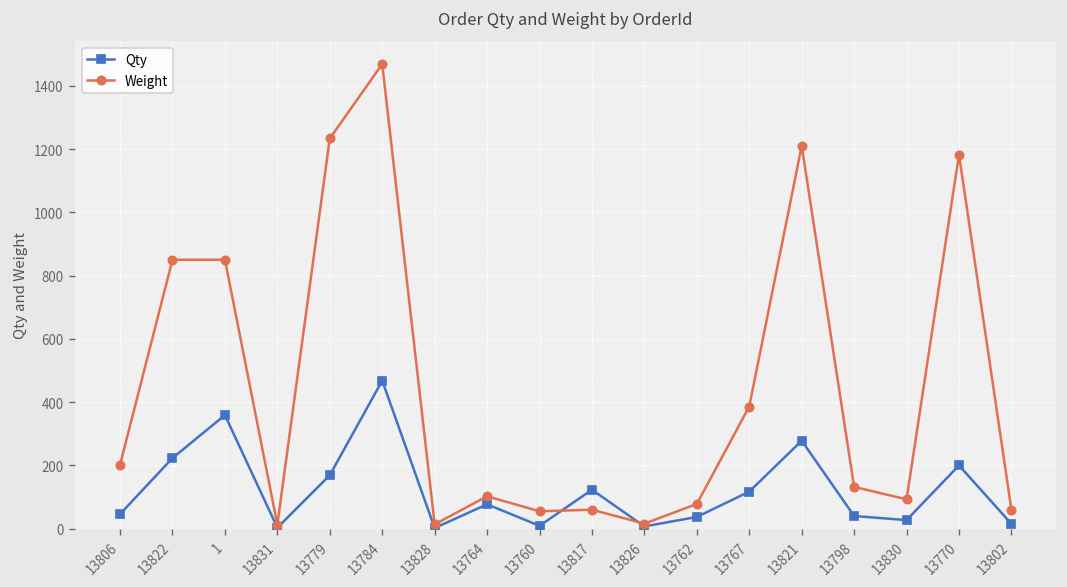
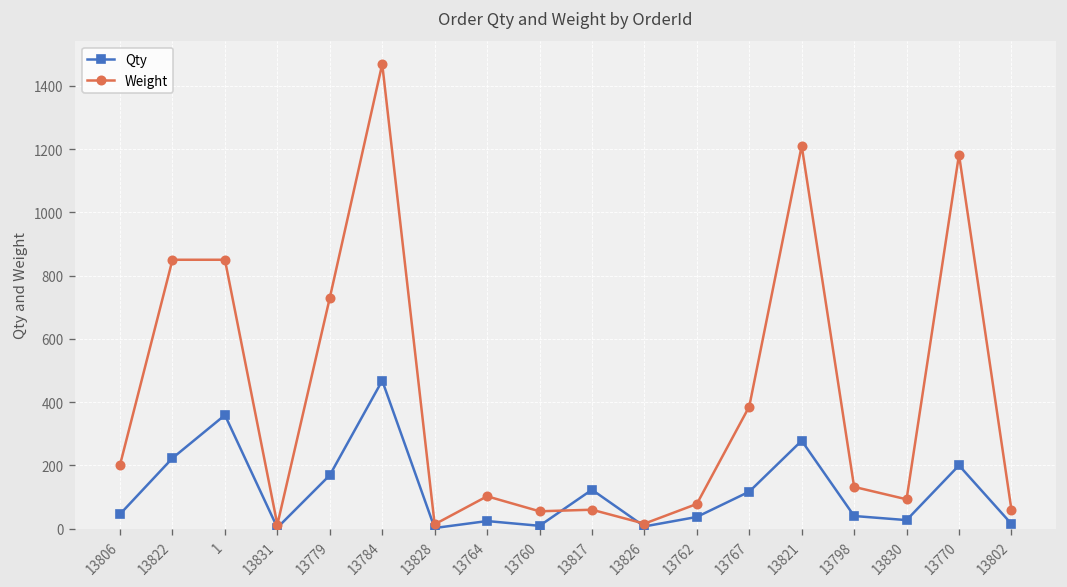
Weight, 13779: 1230 -> 730
Qty, 13764: 80 -> 20
